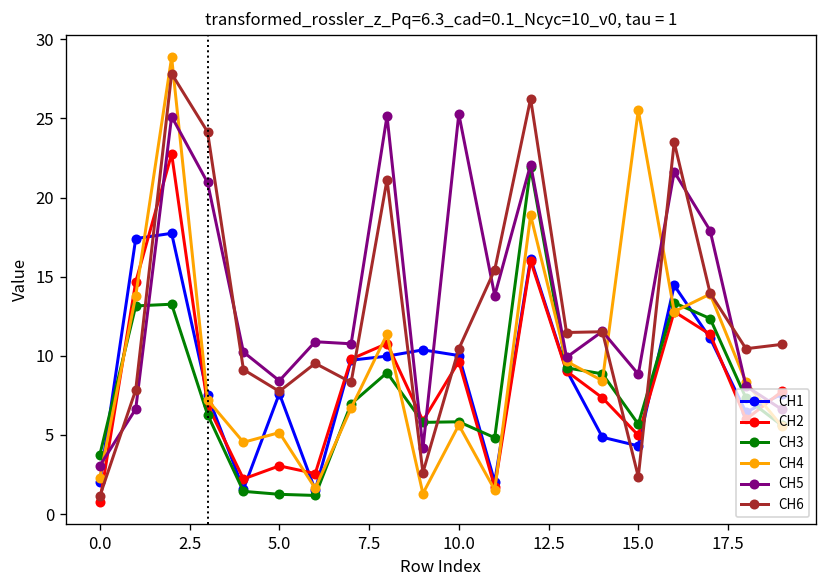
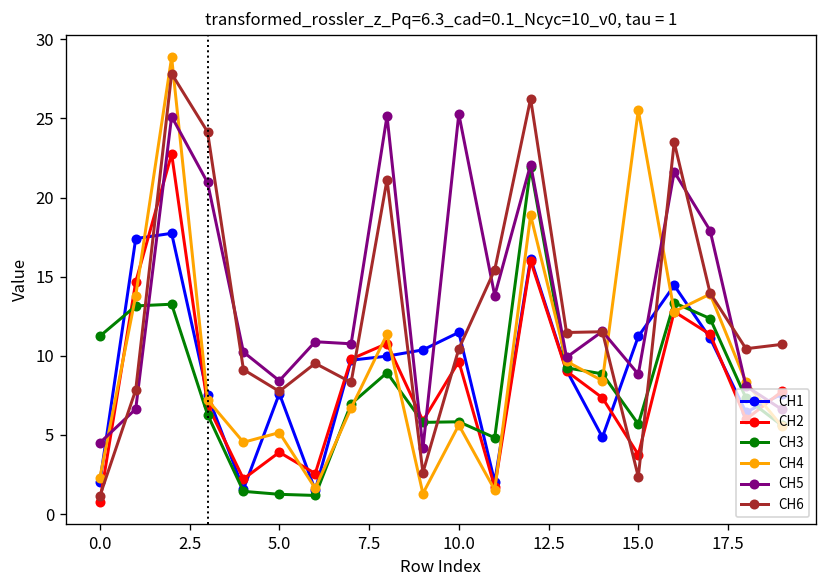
CH3, 0.0: 3.7 -> 11.2
CH5, 0.0: 3.1 -> 4.5
CH2, 5.0: 3.0 -> 3.9
CH1, 10.0: 10.0 -> 11.5
CH1, 15.0: 4.3 -> 11.2
CH2, 15.0: 5.0 -> 3.8
